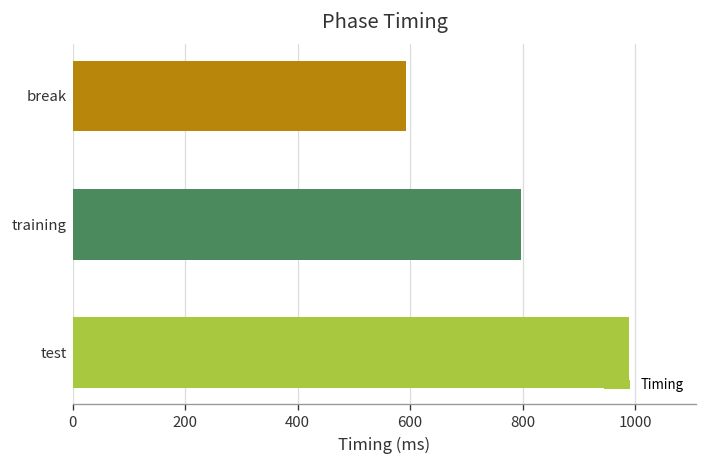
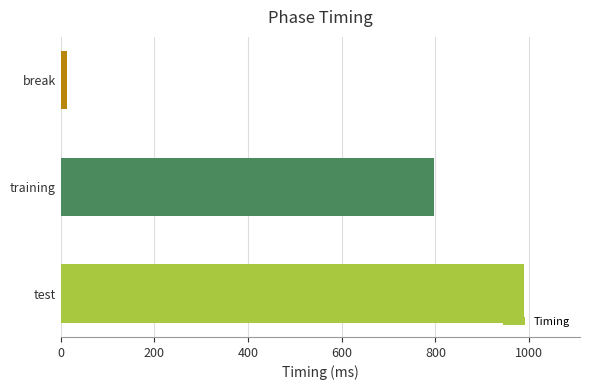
break: 590 -> 10
